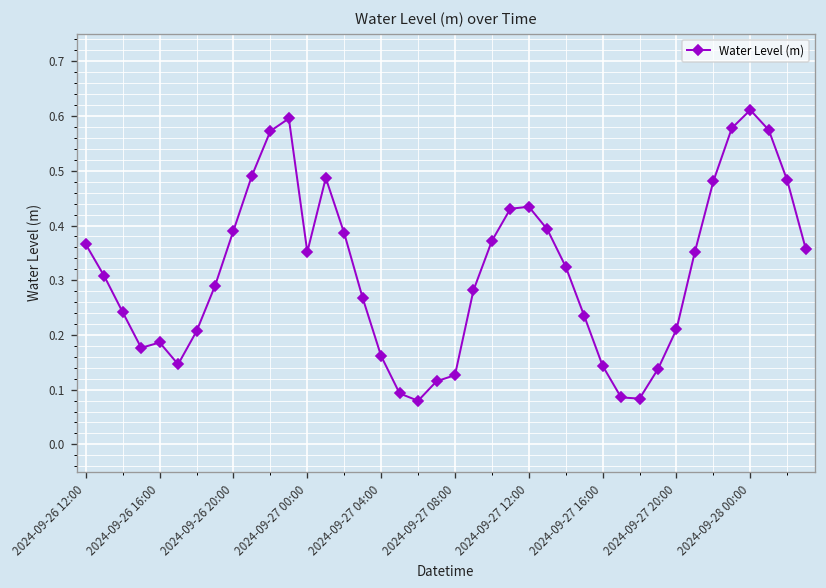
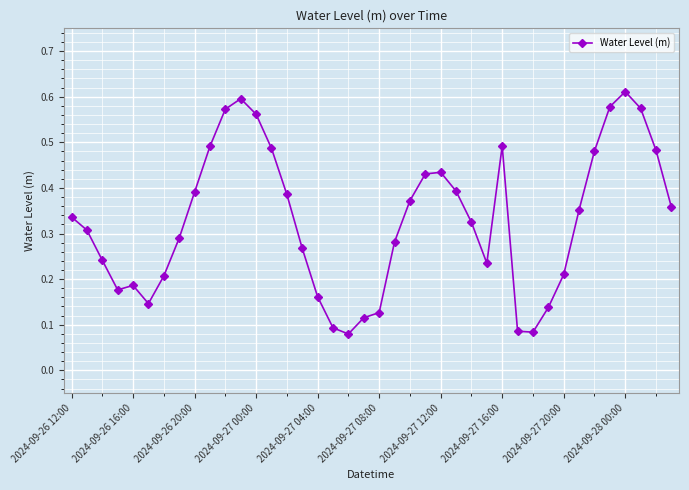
2024-09-26 12:00: 0.37 -> 0.34
2024-09-27 00:00: 0.35 -> 0.56
2024-09-27 16:00: 0.14 -> 0.49
